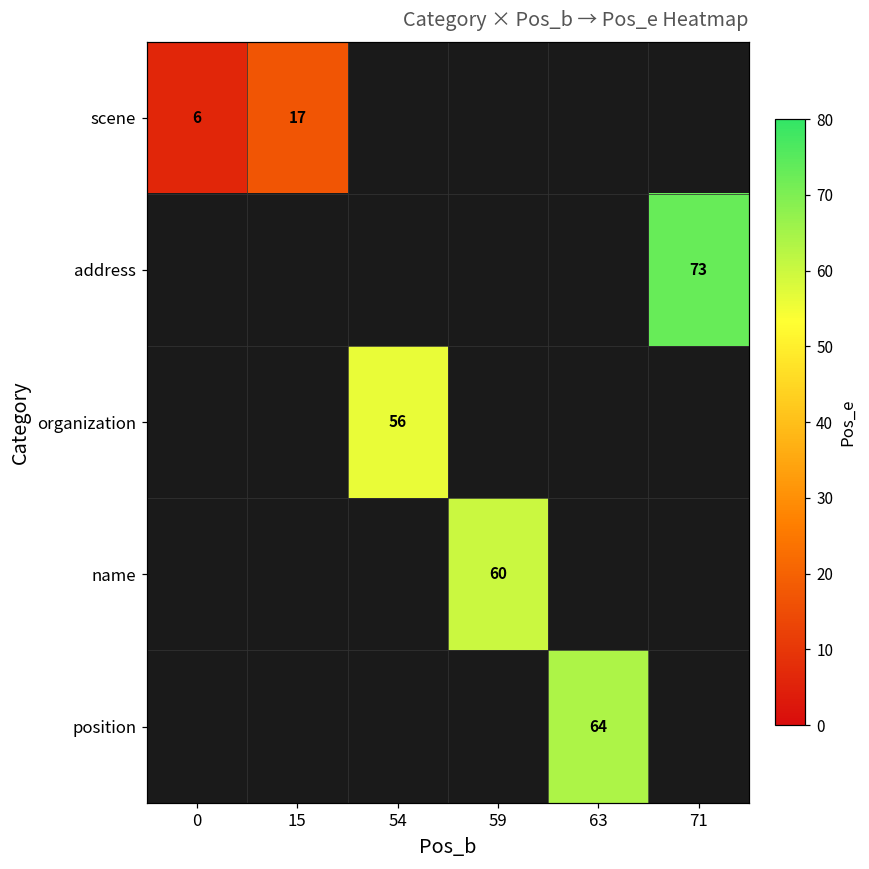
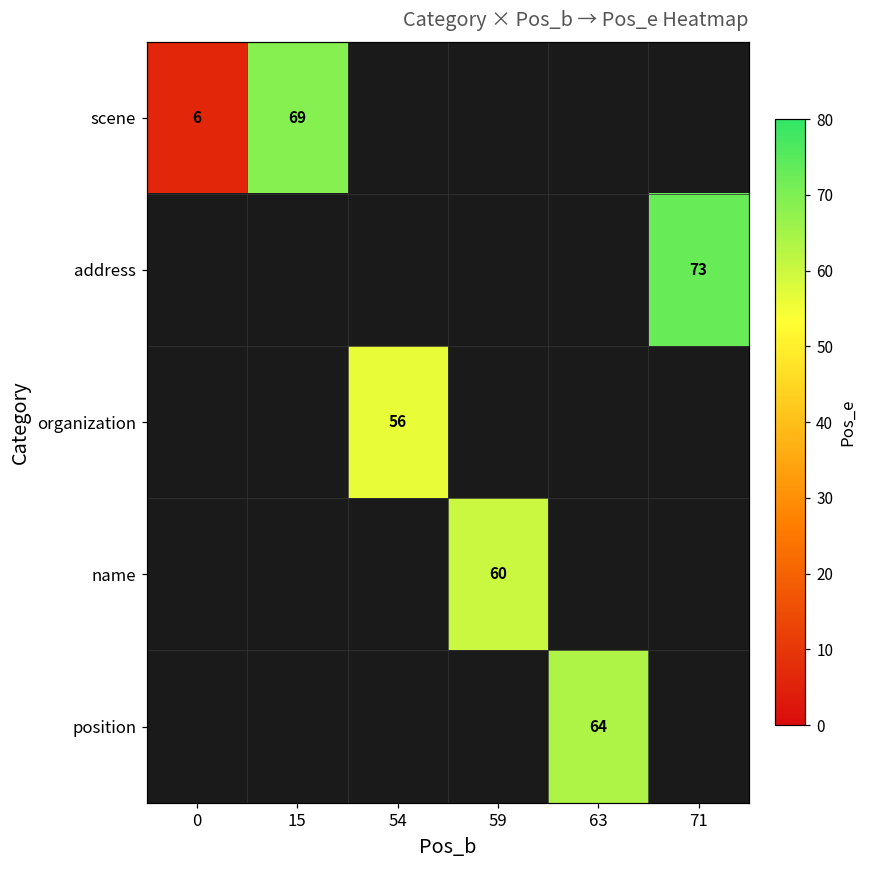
scene, 15: 17 -> 69
